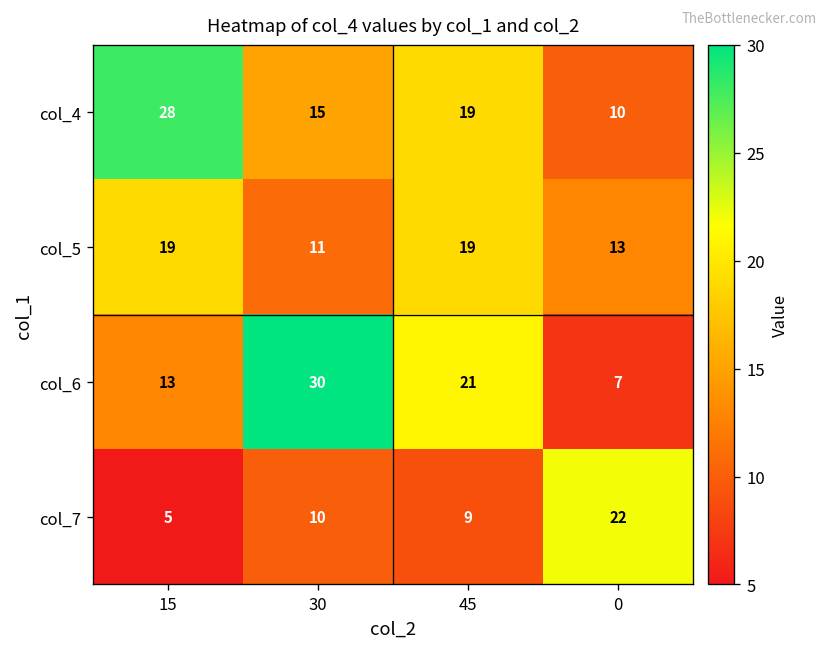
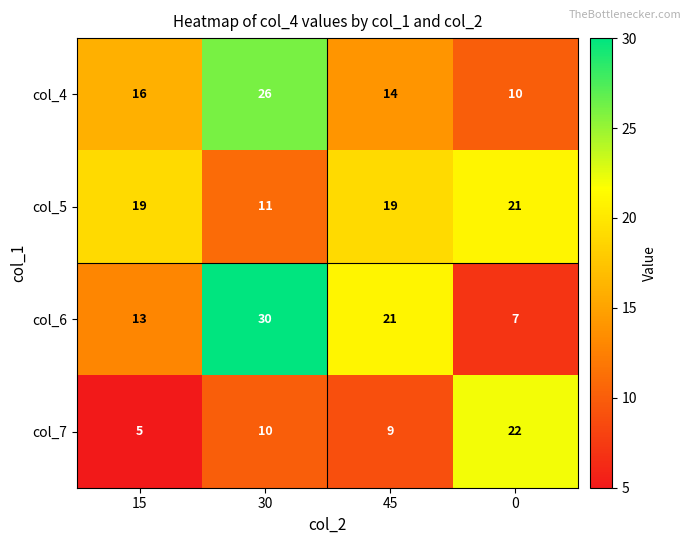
col_4, 15: 28 -> 16
col_4, 30: 15 -> 26
col_4, 45: 19 -> 14
col_5, 0: 13 -> 21
